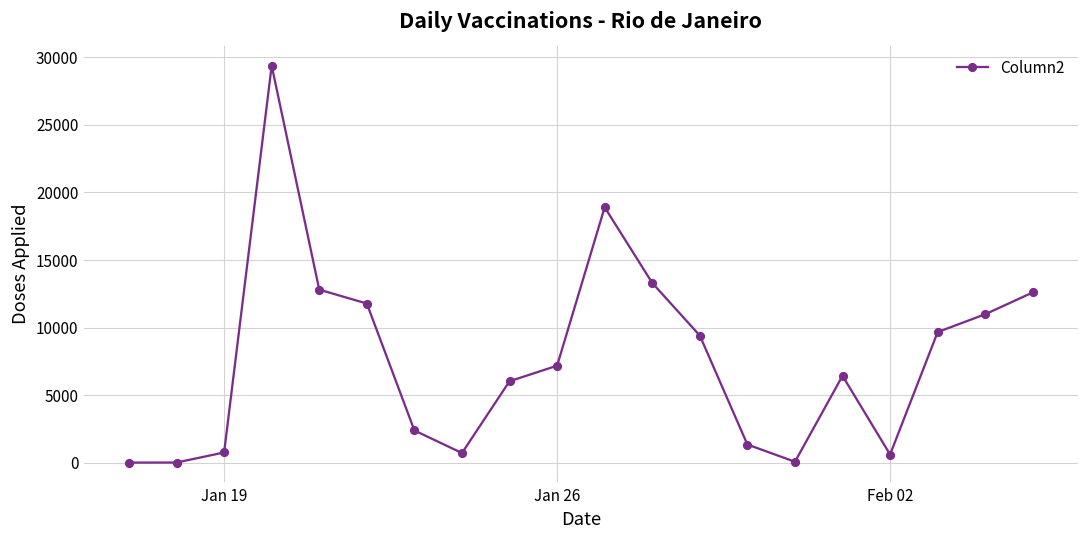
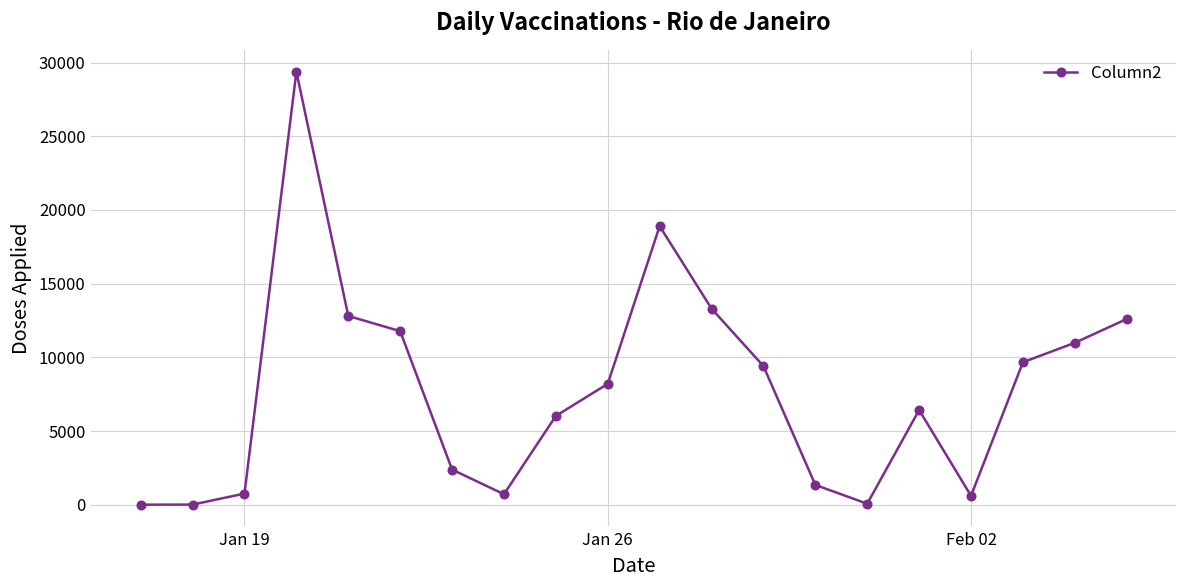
Jan 26: 7200 -> 8200
